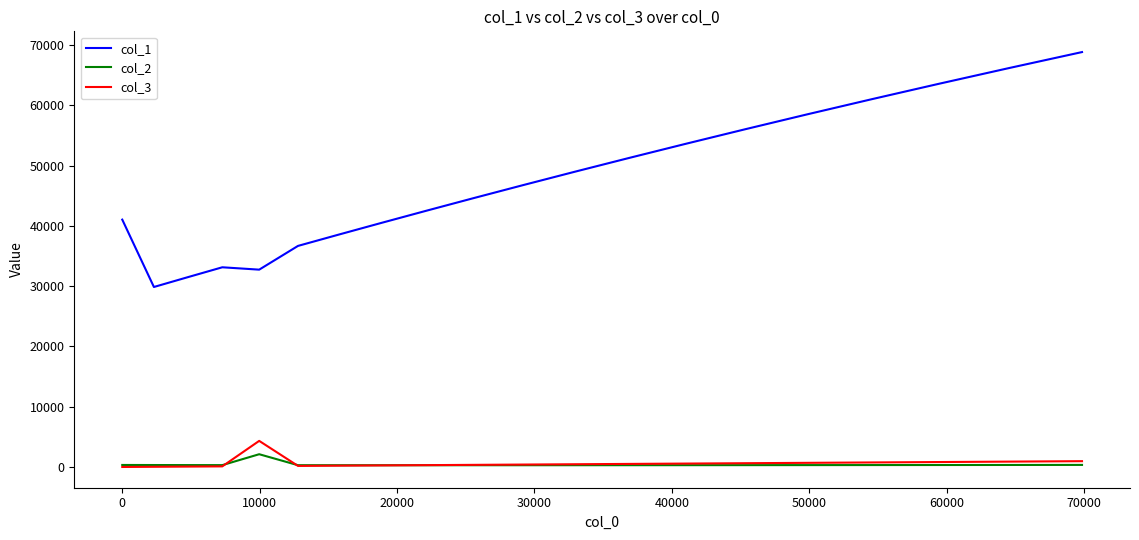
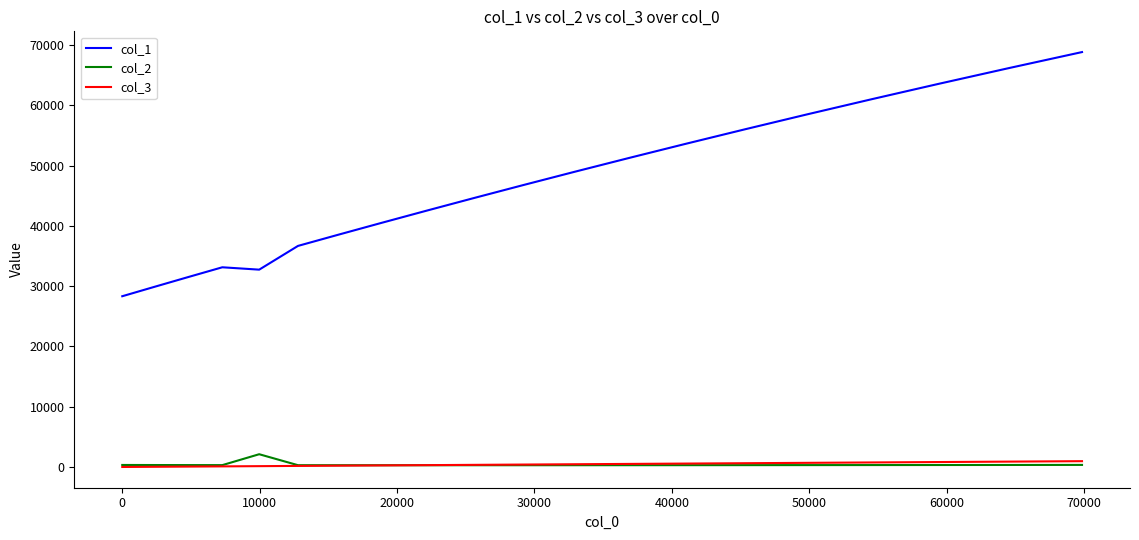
col_1, 0: 41000 -> 28000
col_3, 10000: 4000 -> 0
